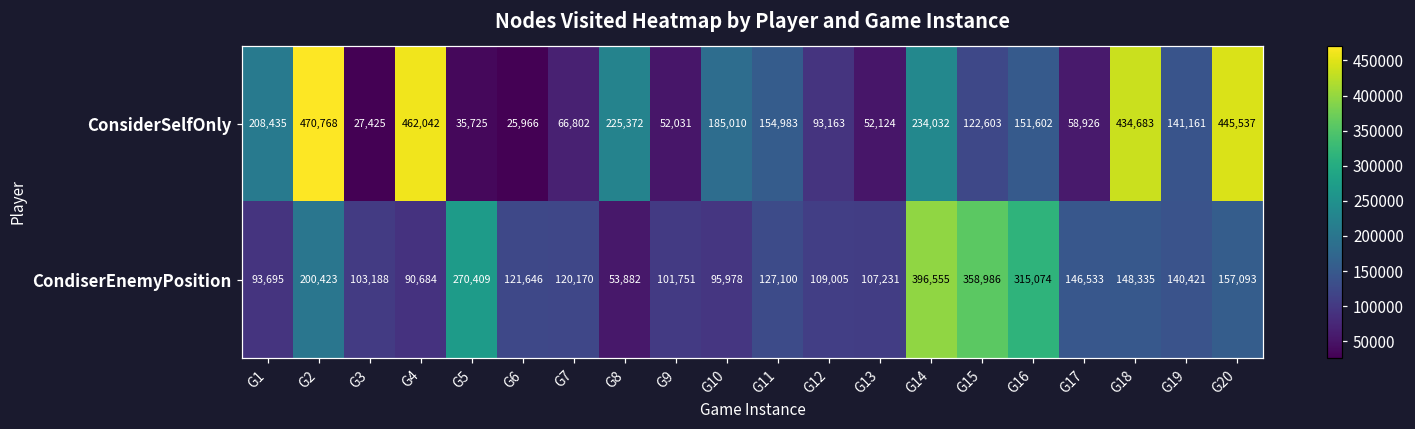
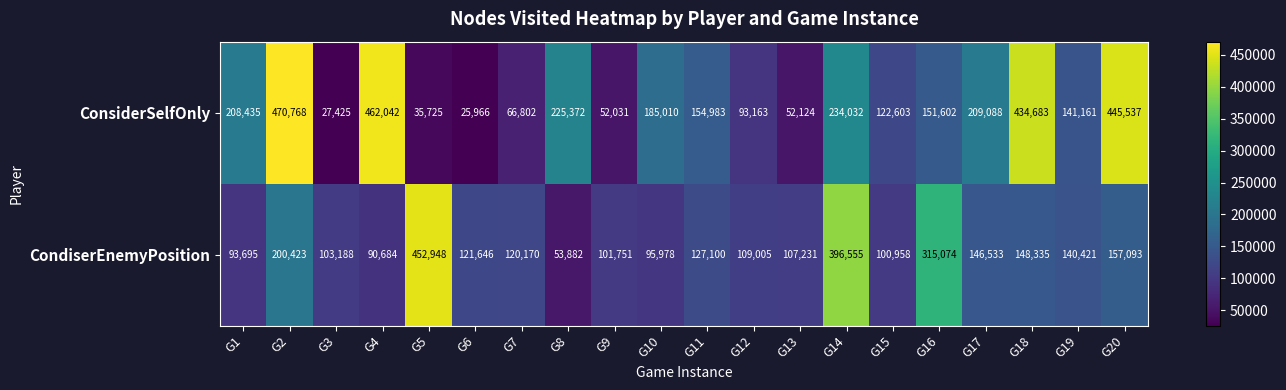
ConsiderSelfOnly, G17: 58,926 -> 209,088
CondiserEnemyPosition, G5: 270,409 -> 452,948
CondiserEnemyPosition, G15: 358,986 -> 100,958
